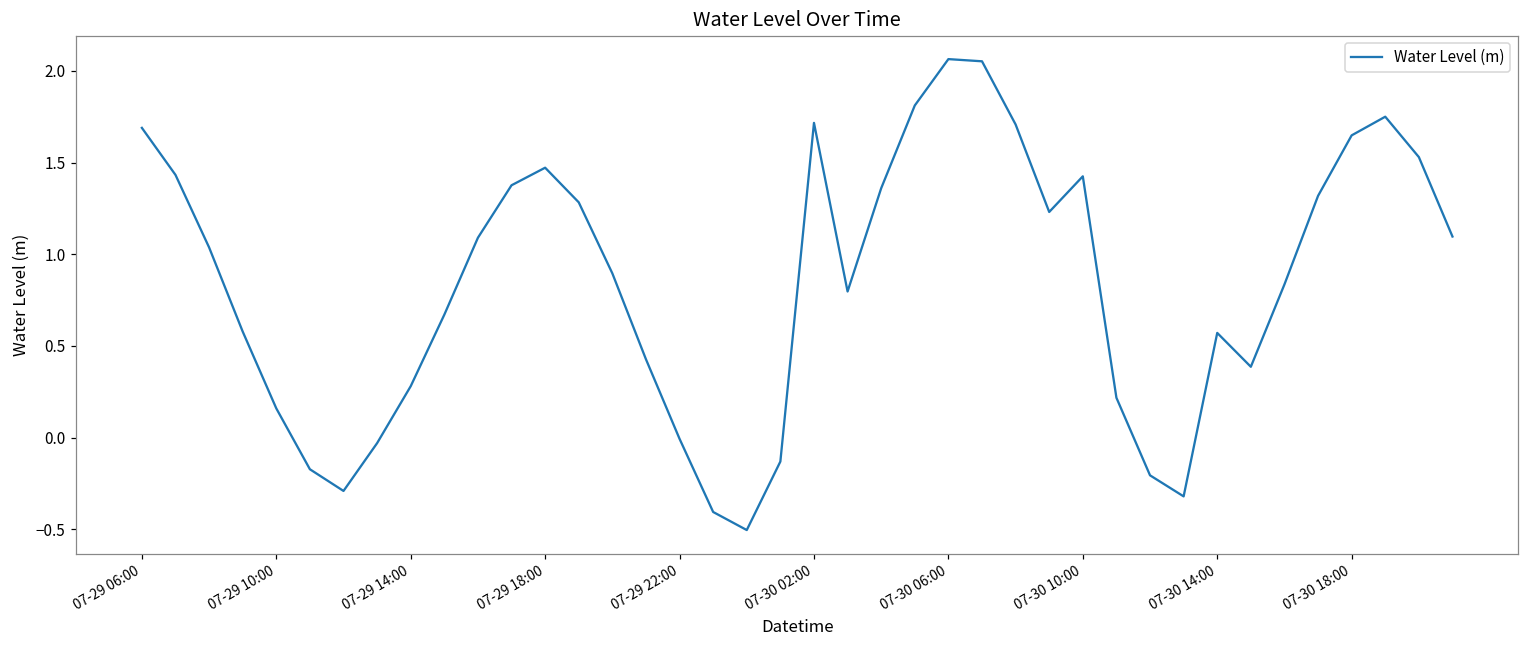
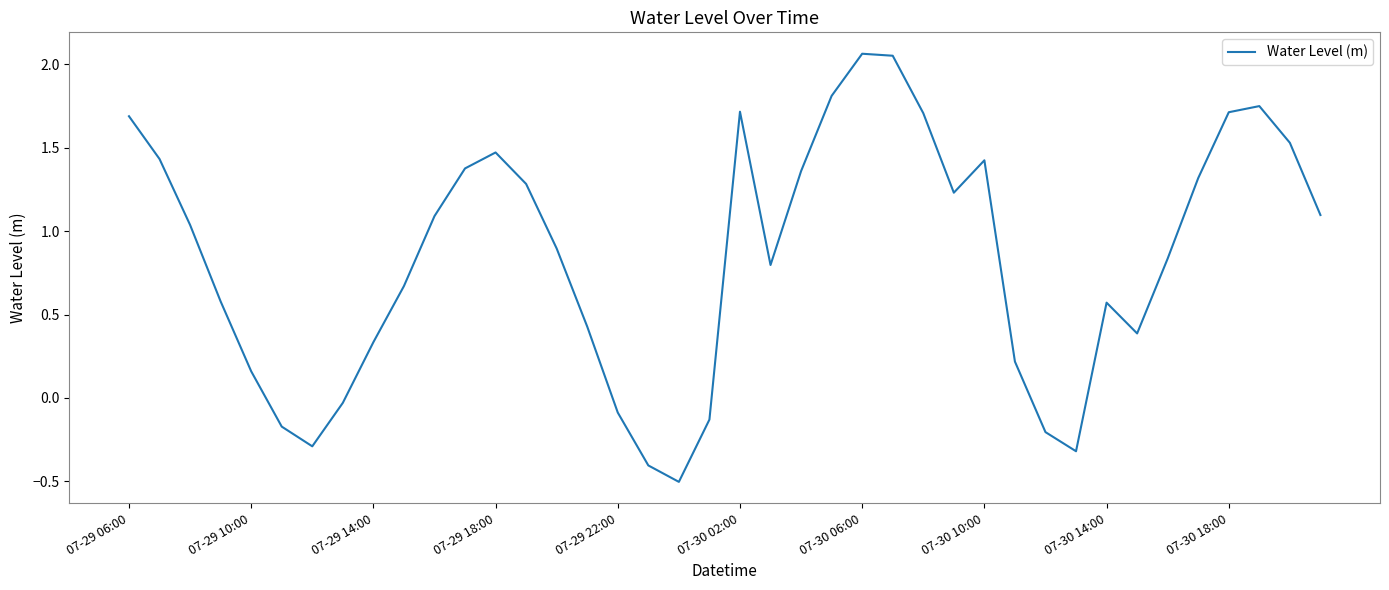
07-29 14:00: 0.28 -> 0.33
07-29 22:00: -0.01 -> -0.09
07-30 18:00: 1.65 -> 1.71
